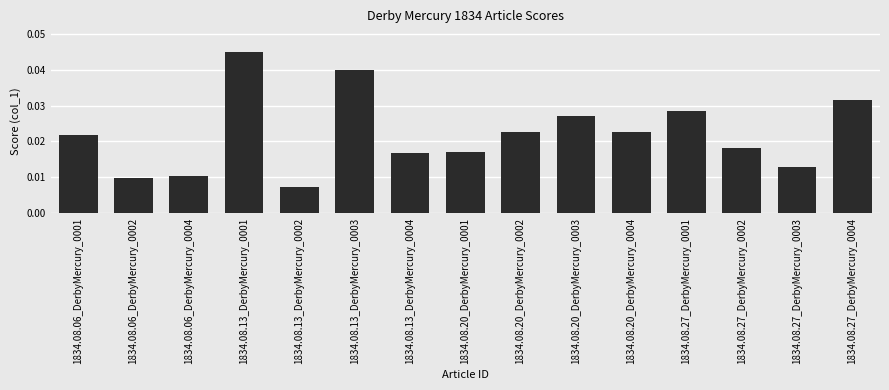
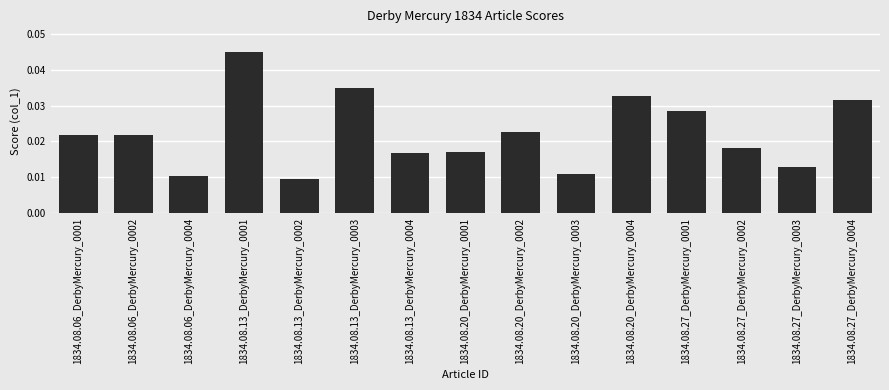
1834.08.06_DerbyMercury_0002: 0.010 -> 0.022
1834.08.13_DerbyMercury_0002: 0.007 -> 0.009
1834.08.13_DerbyMercury_0003: 0.040 -> 0.035
1834.08.20_DerbyMercury_0003: 0.027 -> 0.011
1834.08.20_DerbyMercury_0004: 0.023 -> 0.033
